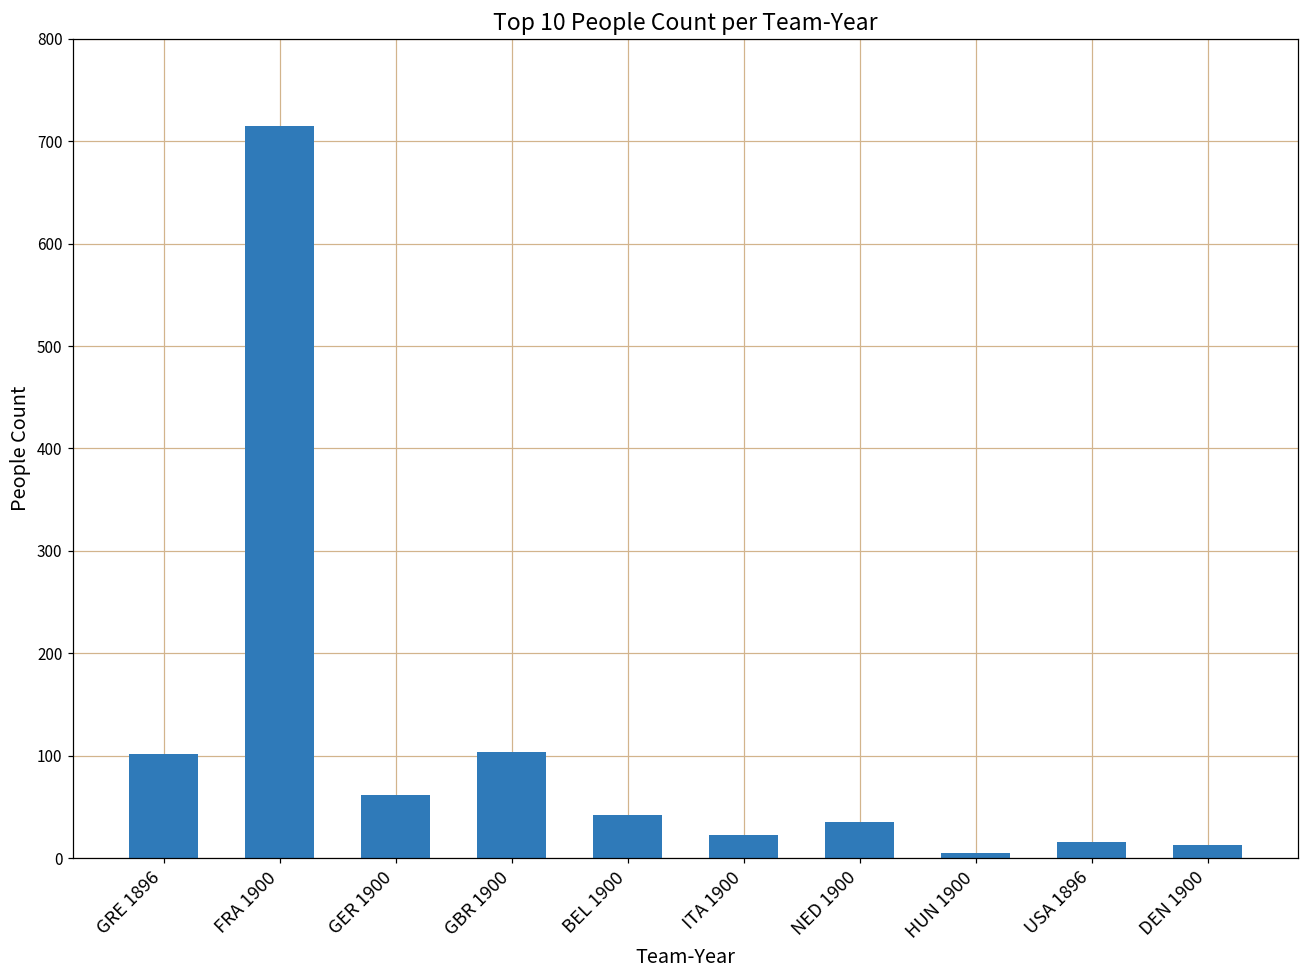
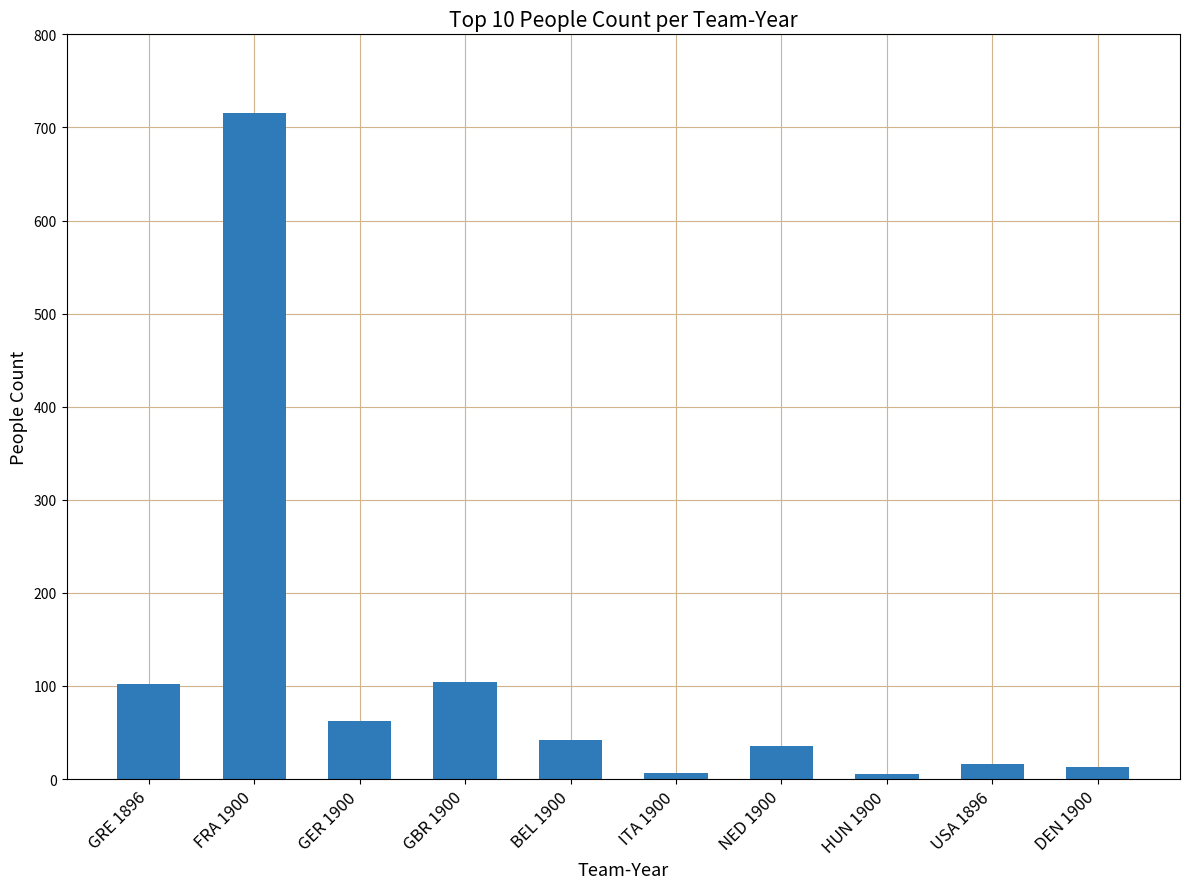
ITA 1900: 20 -> 10
